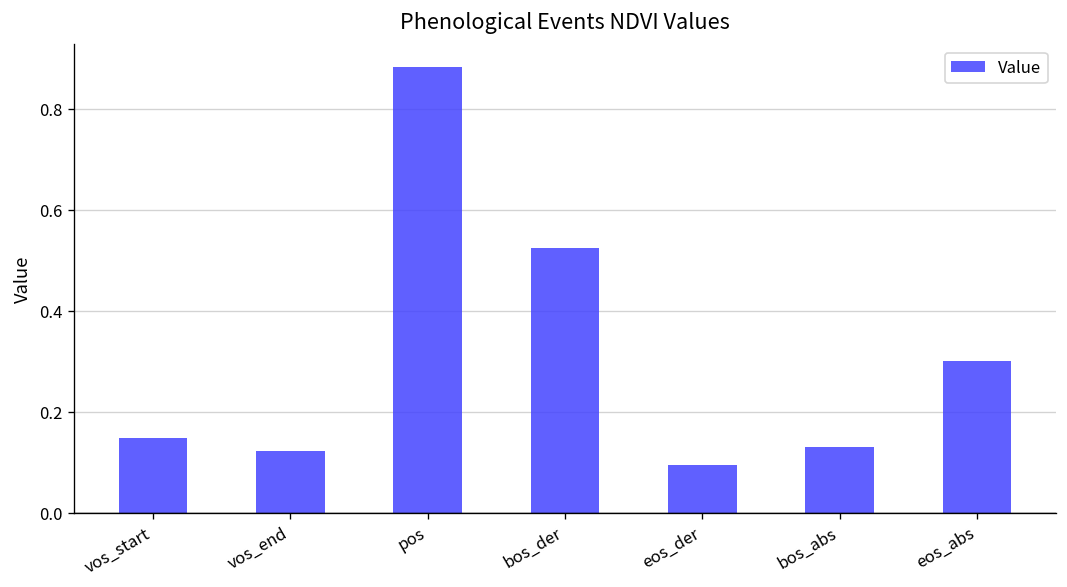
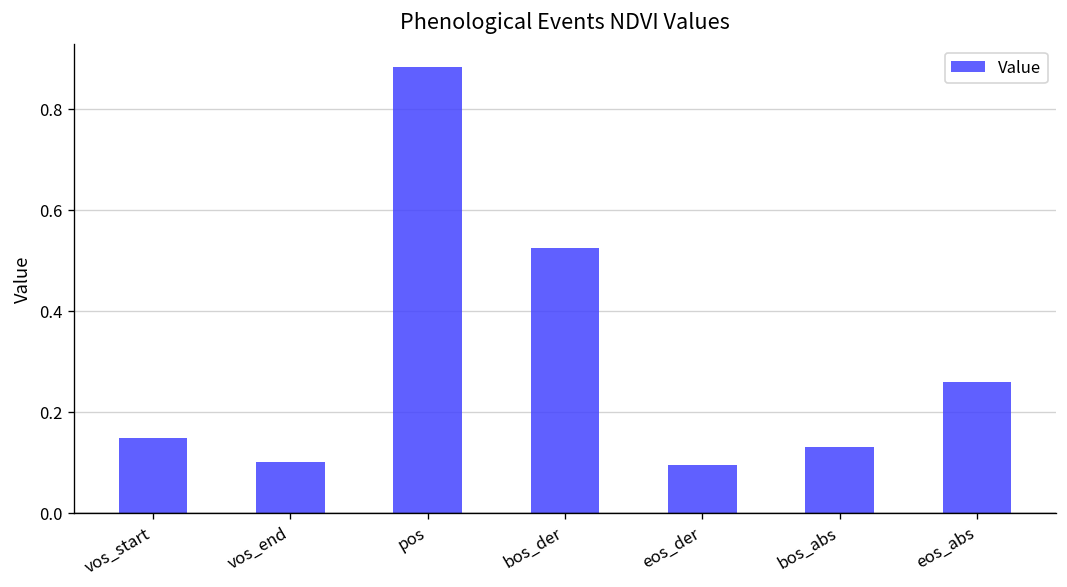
vos_end: 0.12 -> 0.10
eos_abs: 0.30 -> 0.26
